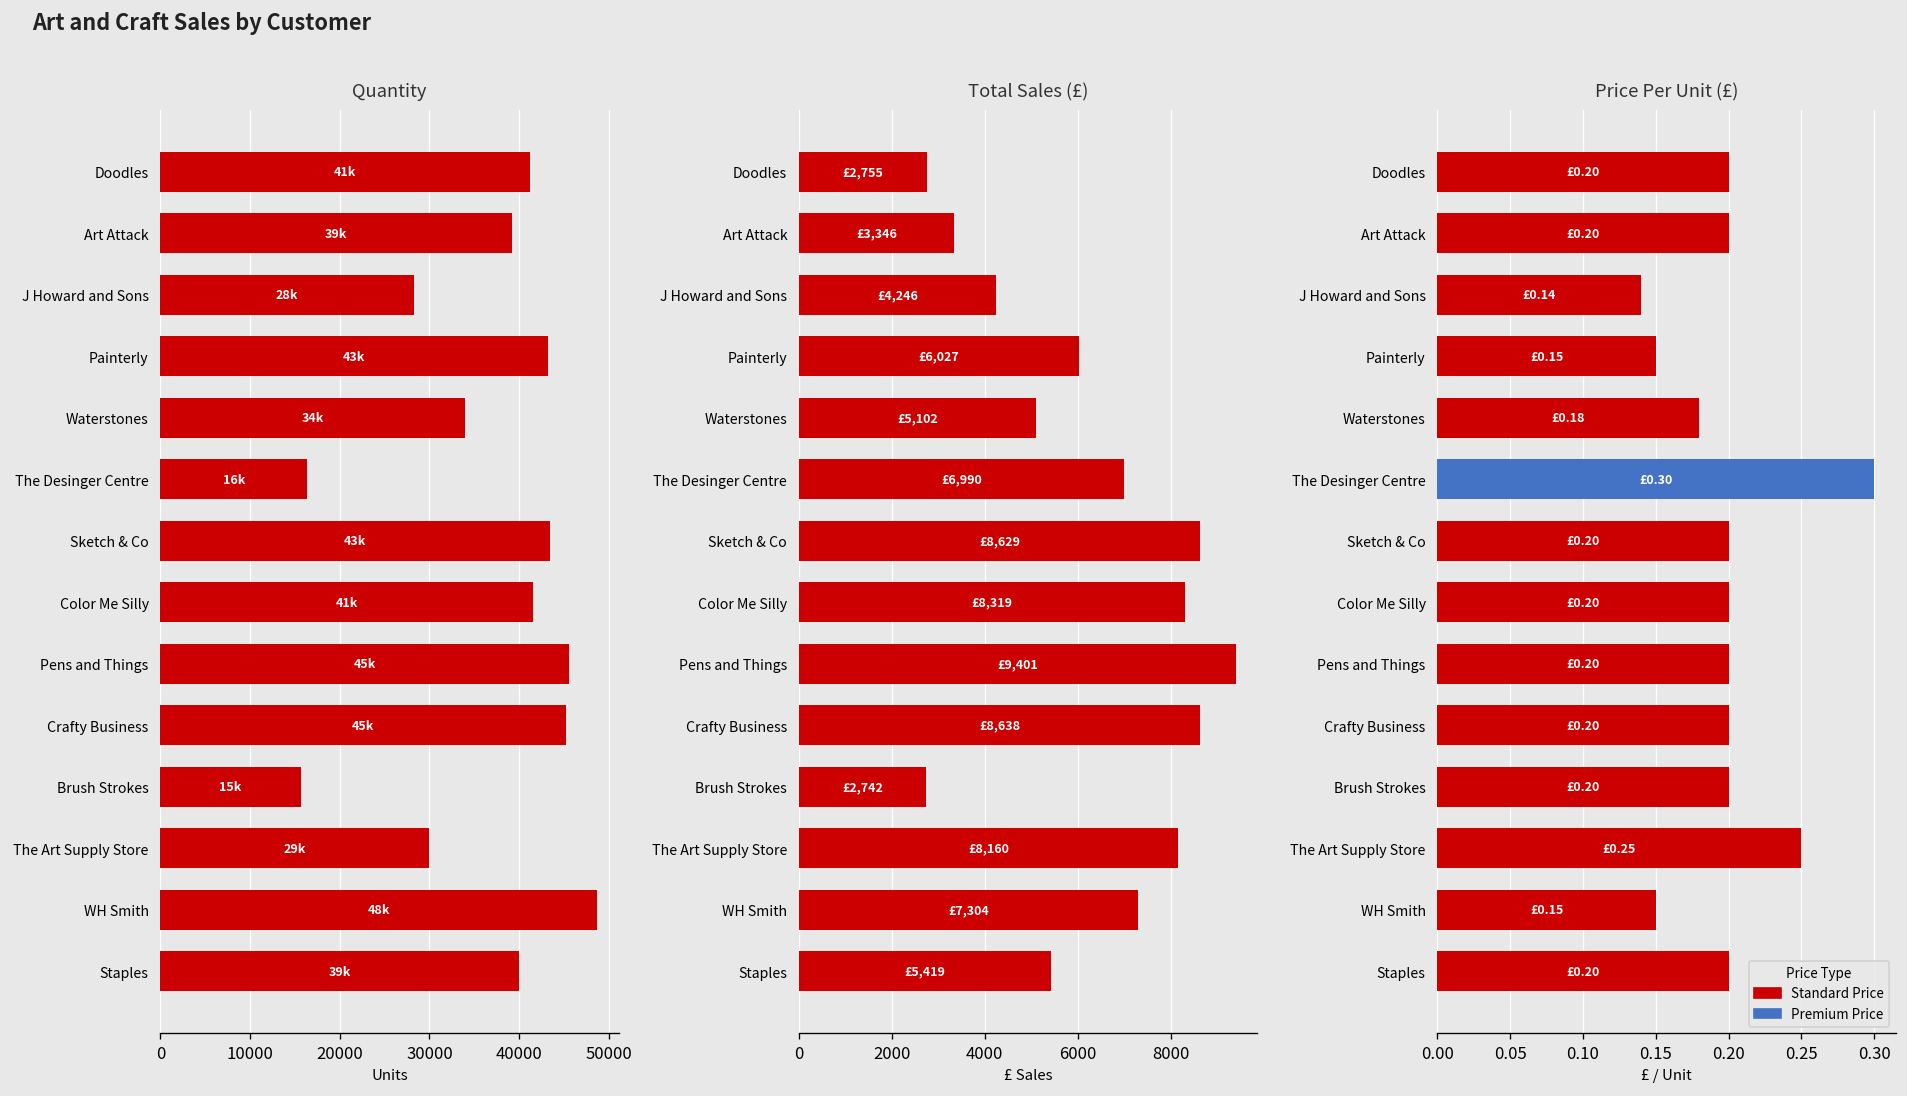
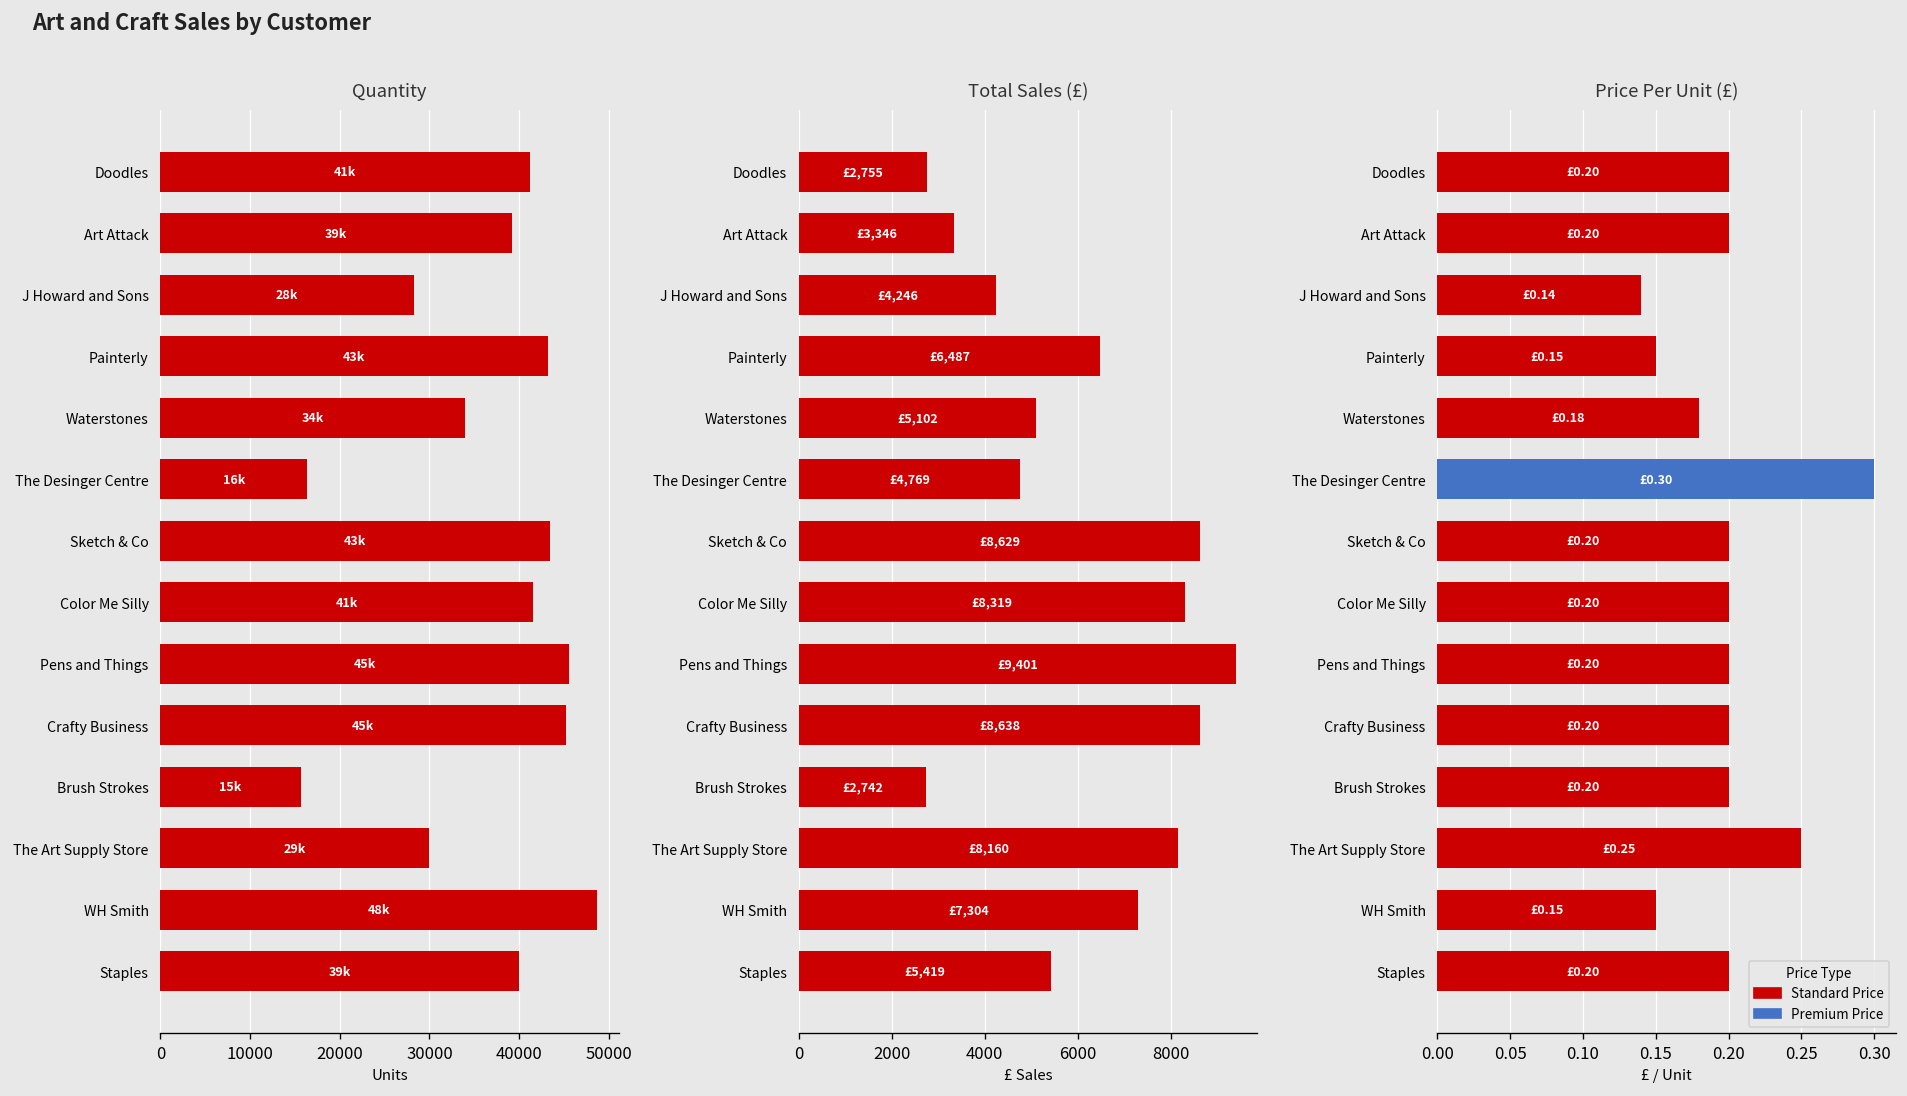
Total Sales (£), Painterly: £6,027 -> £6,487
Total Sales (£), The Desinger Centre: £6,990 -> £4,769
